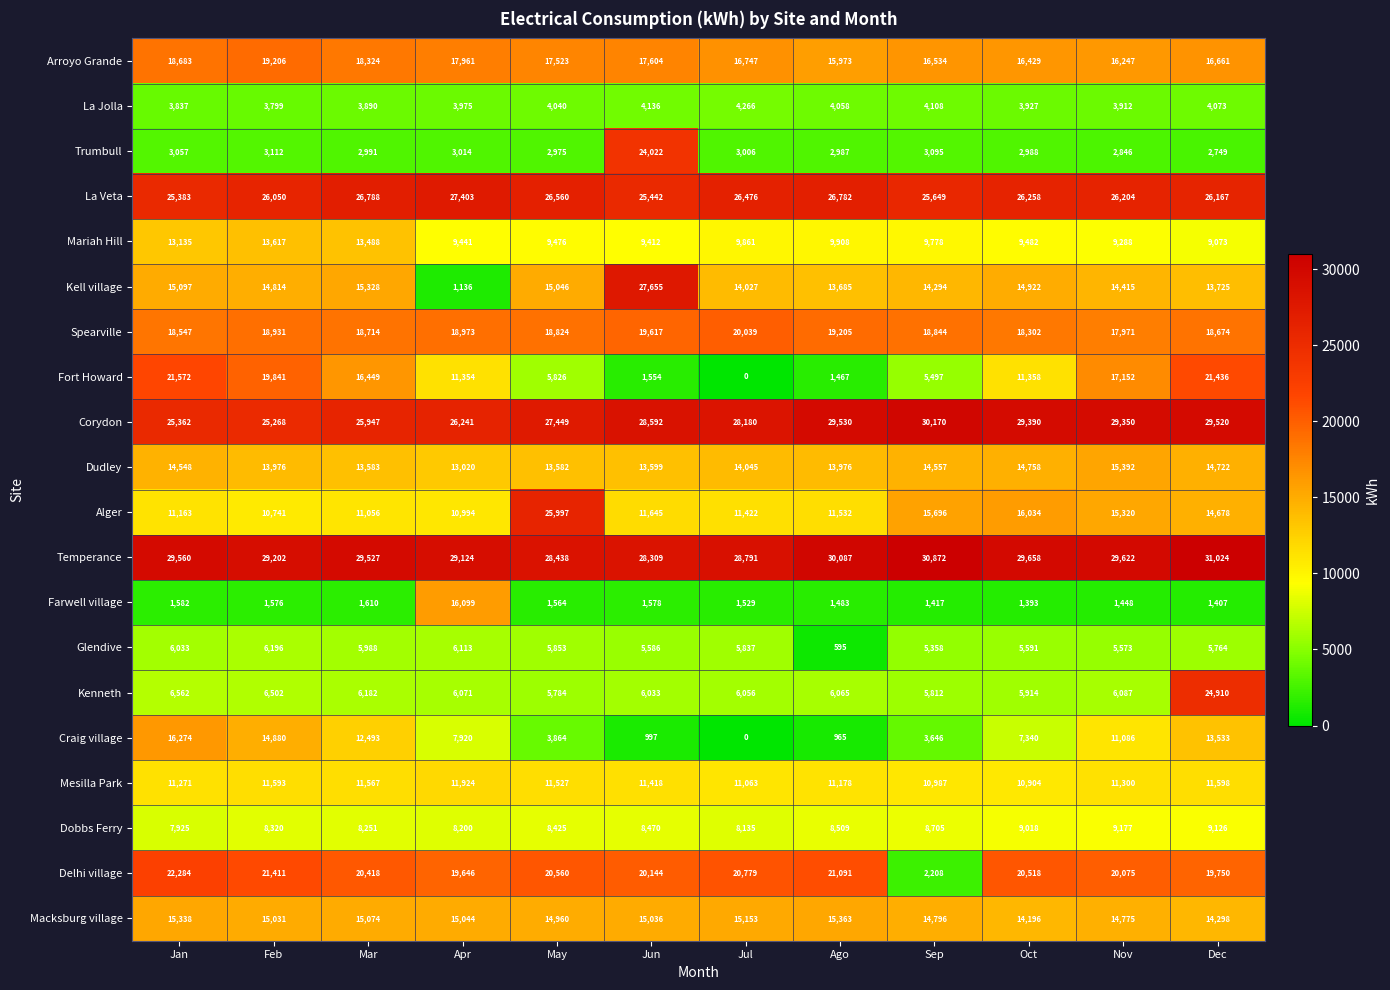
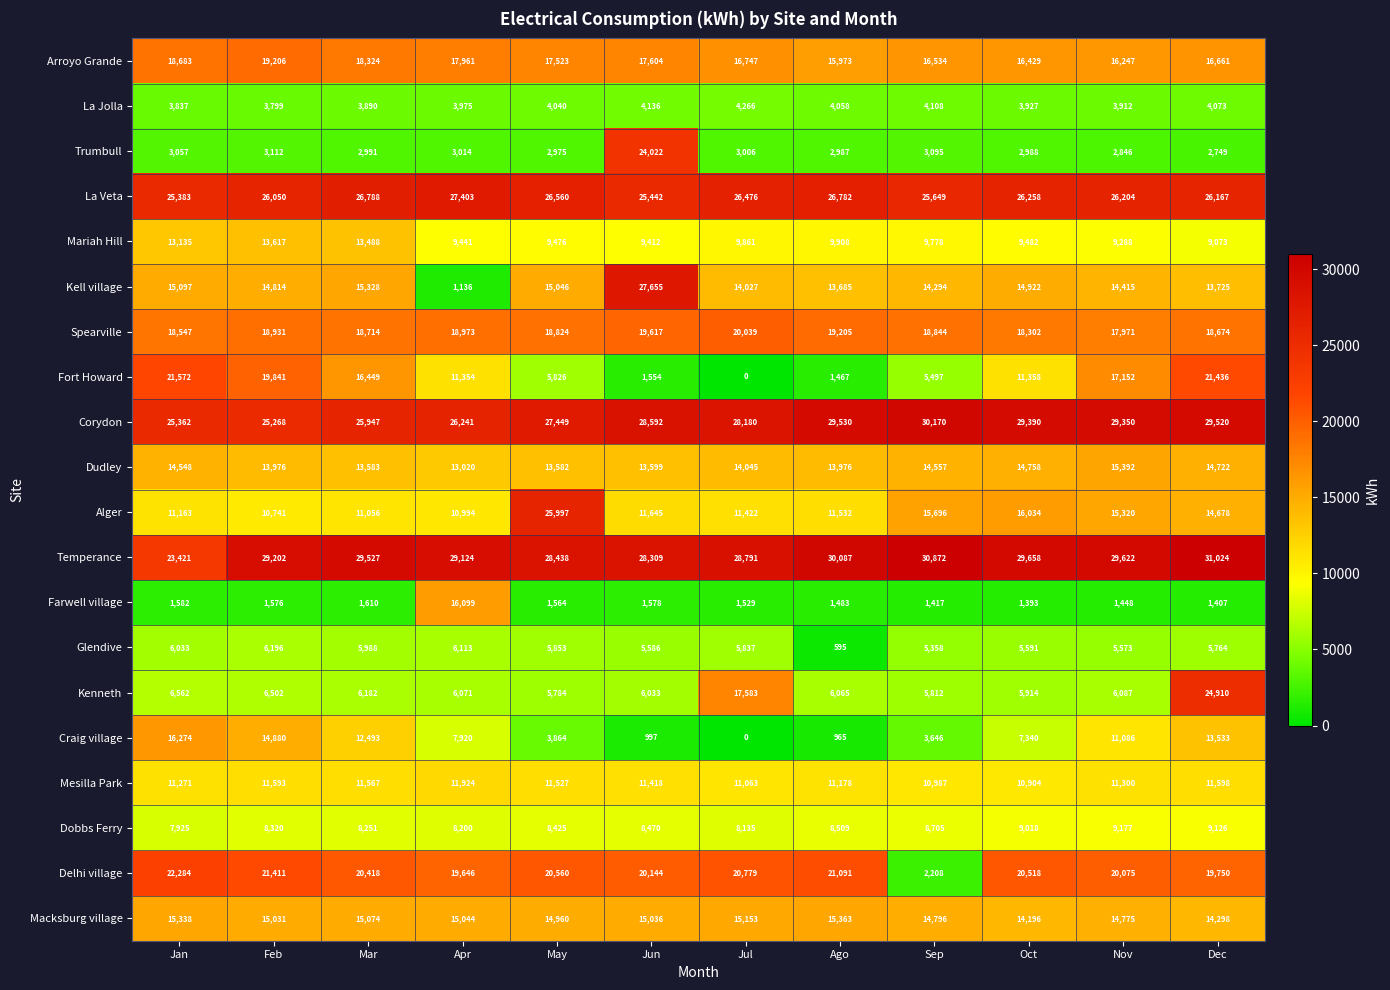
Temperance, Jan: 29,560 -> 23,421
Kenneth, Jul: 6,056 -> 17,583
